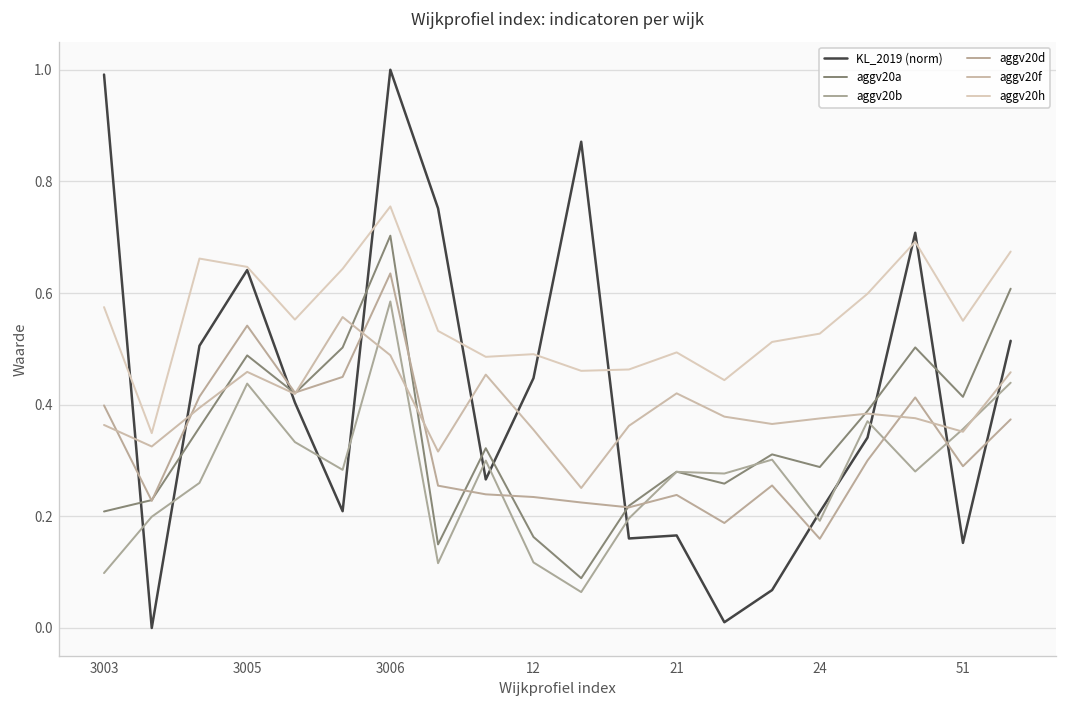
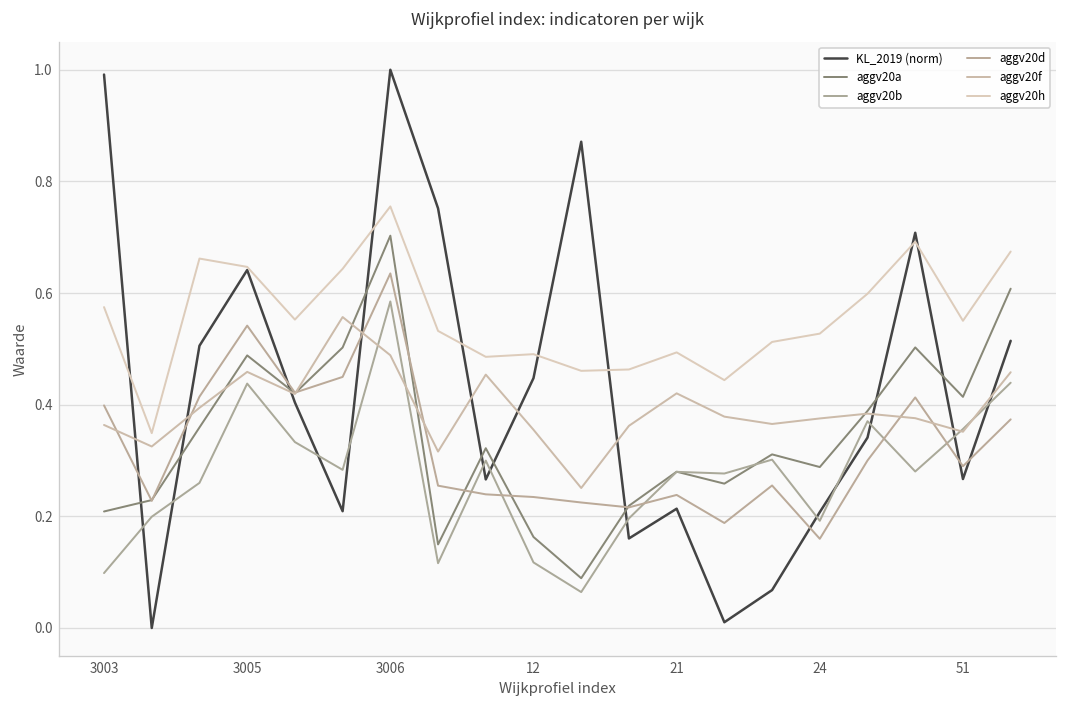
KL_2019 (norm), 21: 0.17 -> 0.21
KL_2019 (norm), 51: 0.15 -> 0.27
